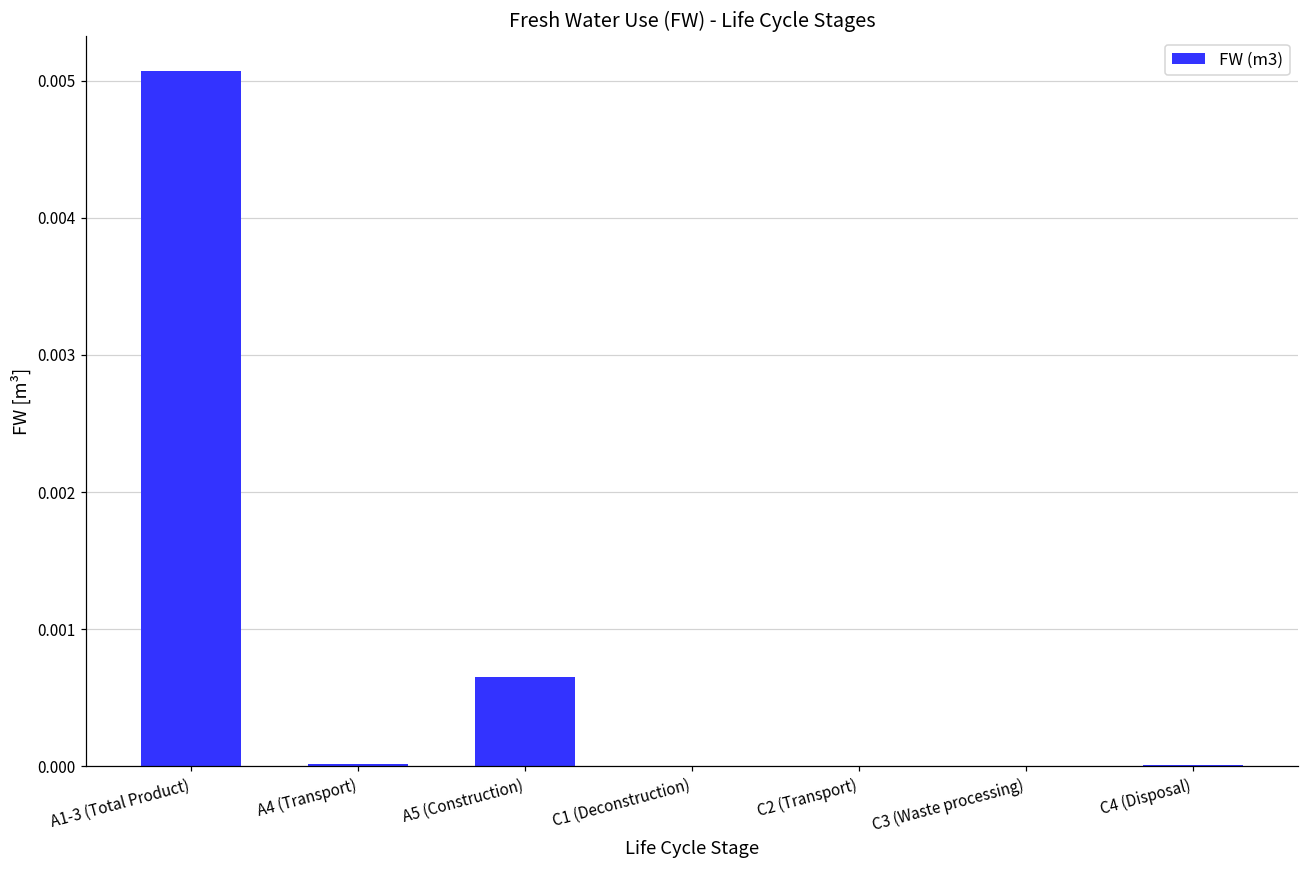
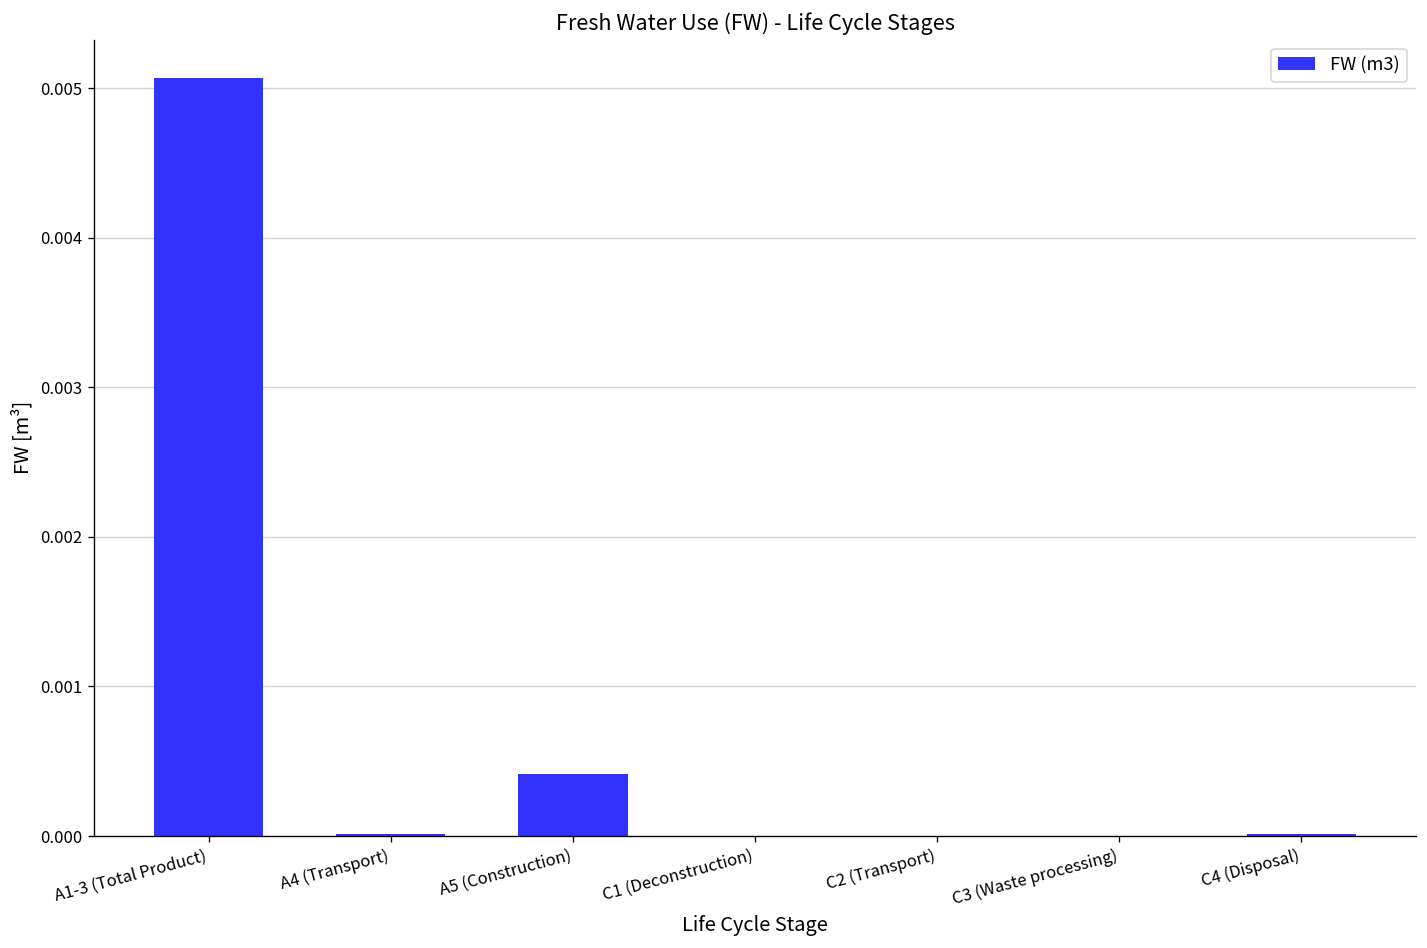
A5 (Construction): 0.00065 -> 0.00041
